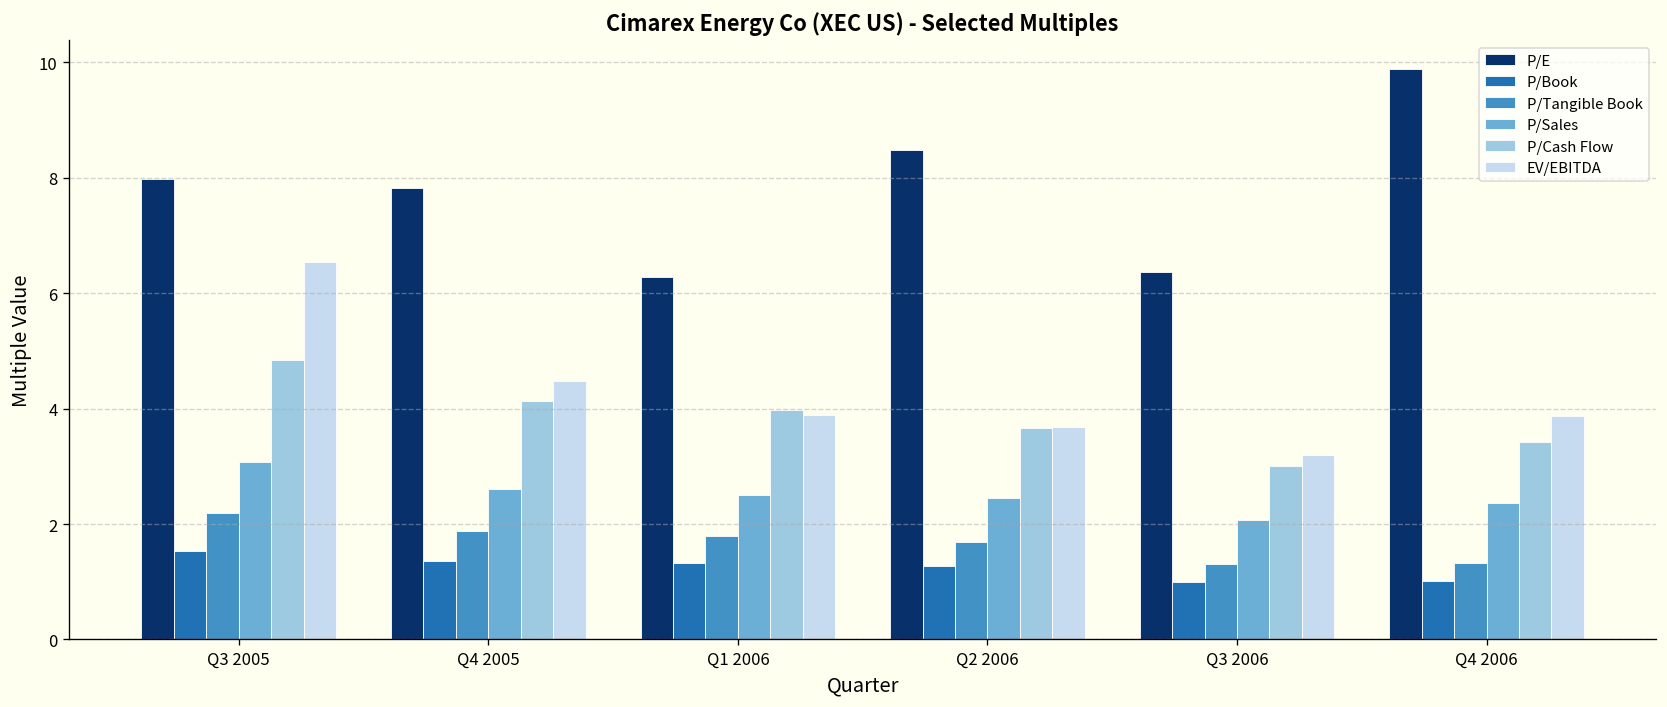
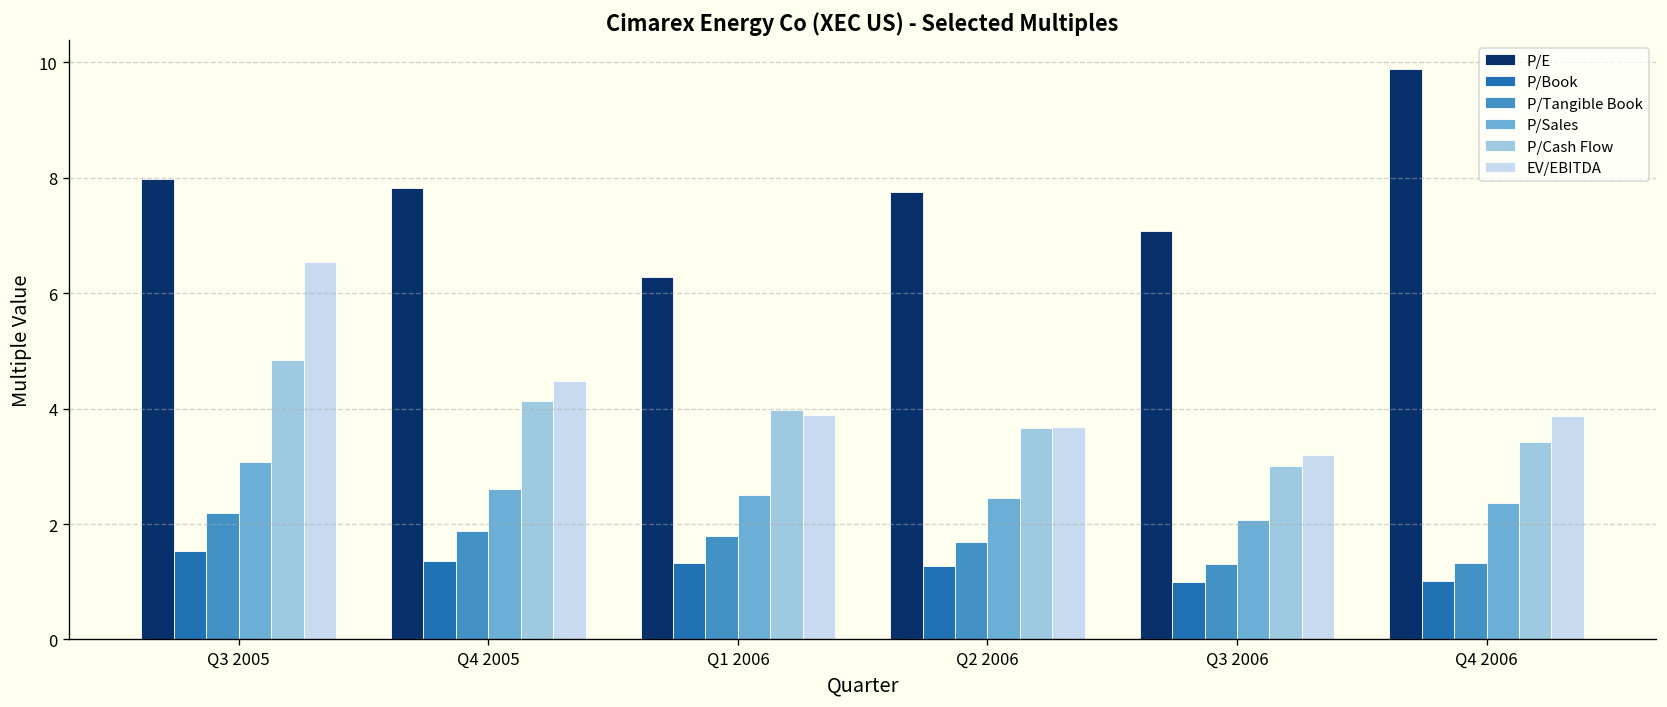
P/E, Q2 2006: 8.5 -> 7.7
P/E, Q3 2006: 6.4 -> 7.1
